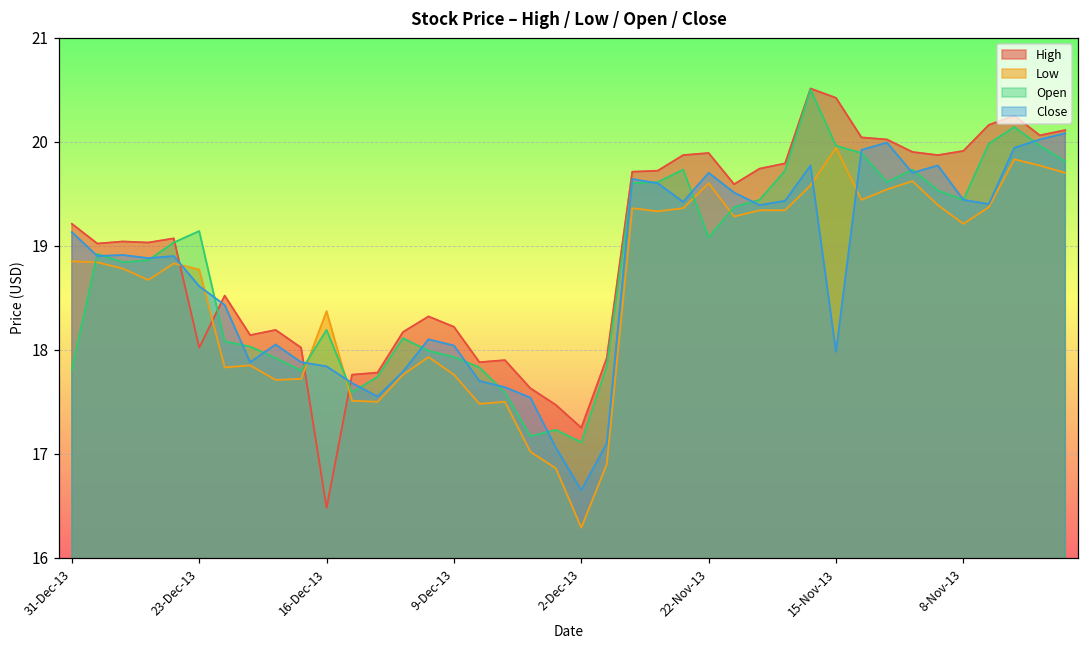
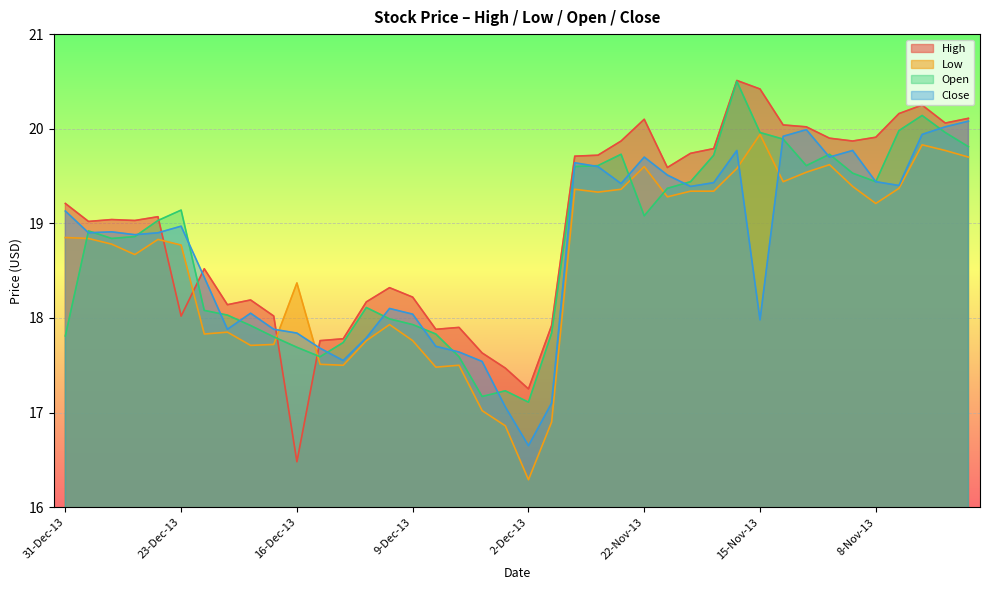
Close, 23-Dec-13: 18.6 -> 19.0
Open, 16-Dec-13: 18.2 -> 17.7
High, 22-Nov-13: 19.9 -> 20.1
